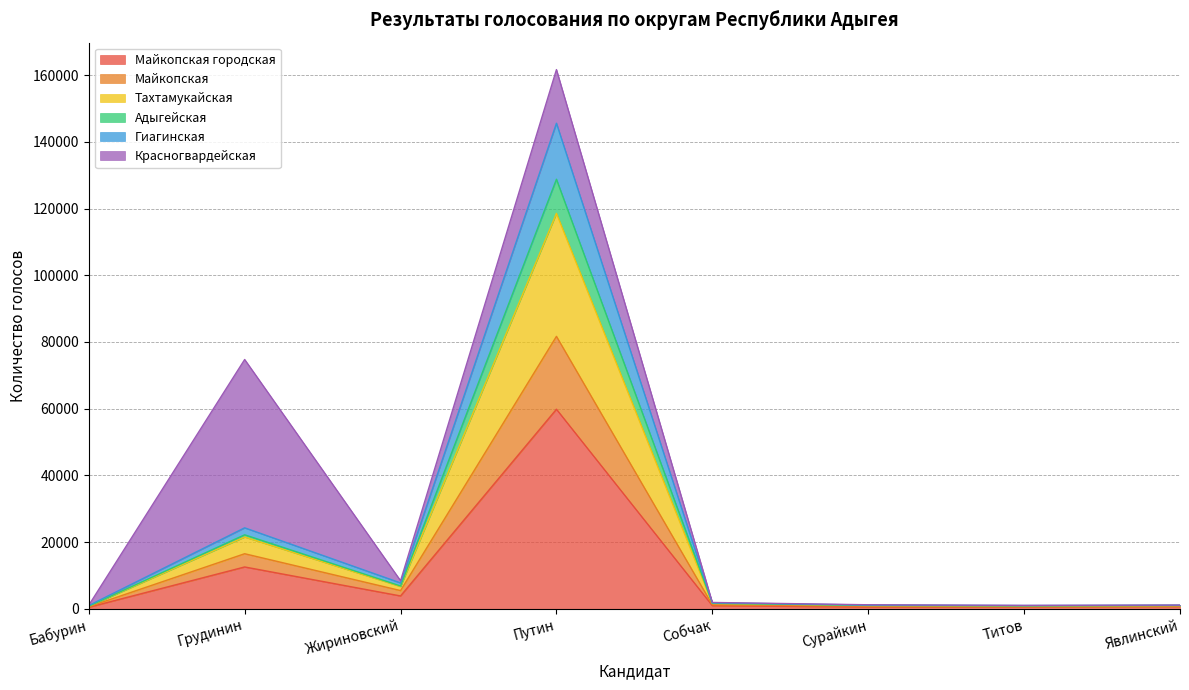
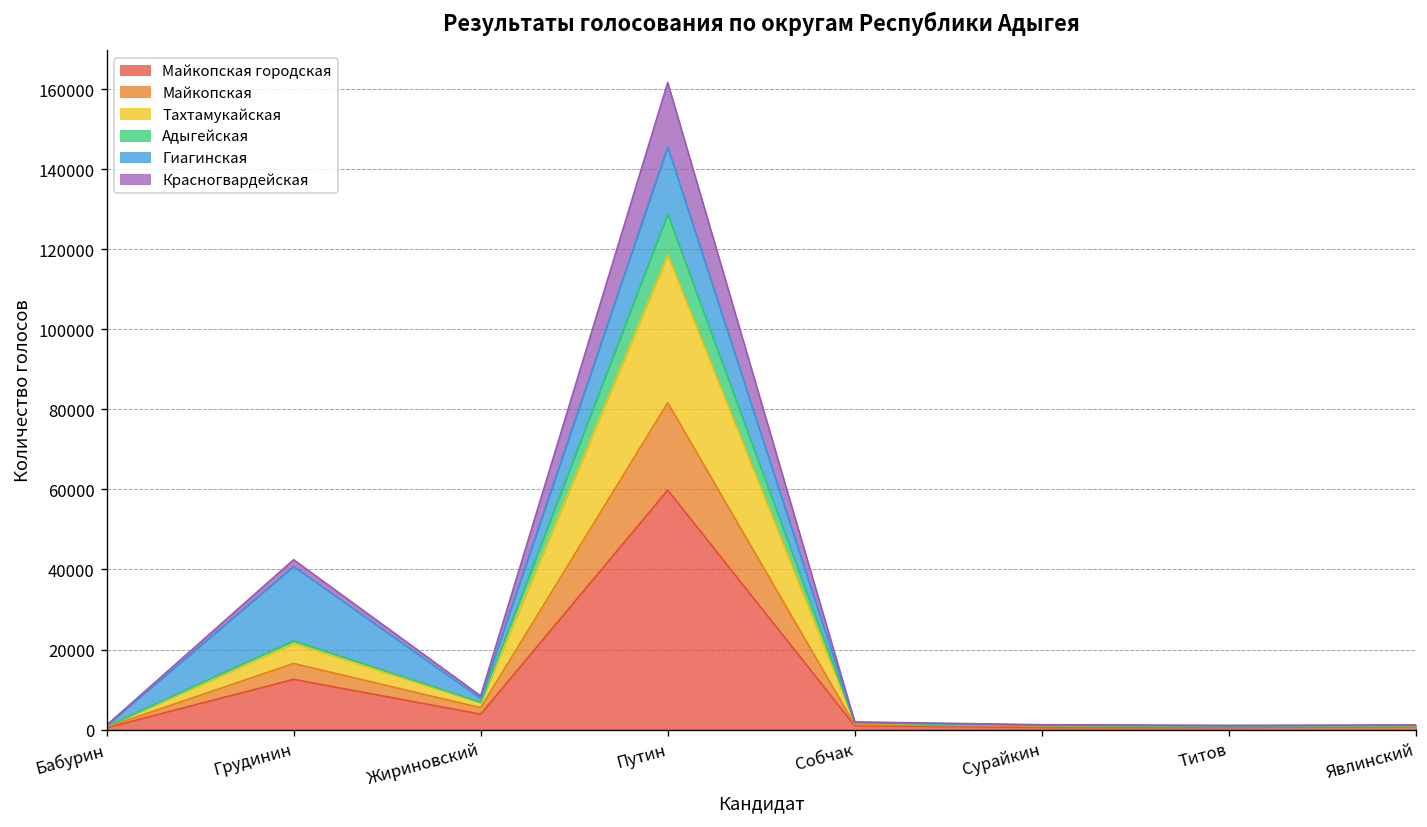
Гиагинская, Грудинин: 2000 -> 19000
Красногвардейская, Грудинин: 50000 -> 2000
